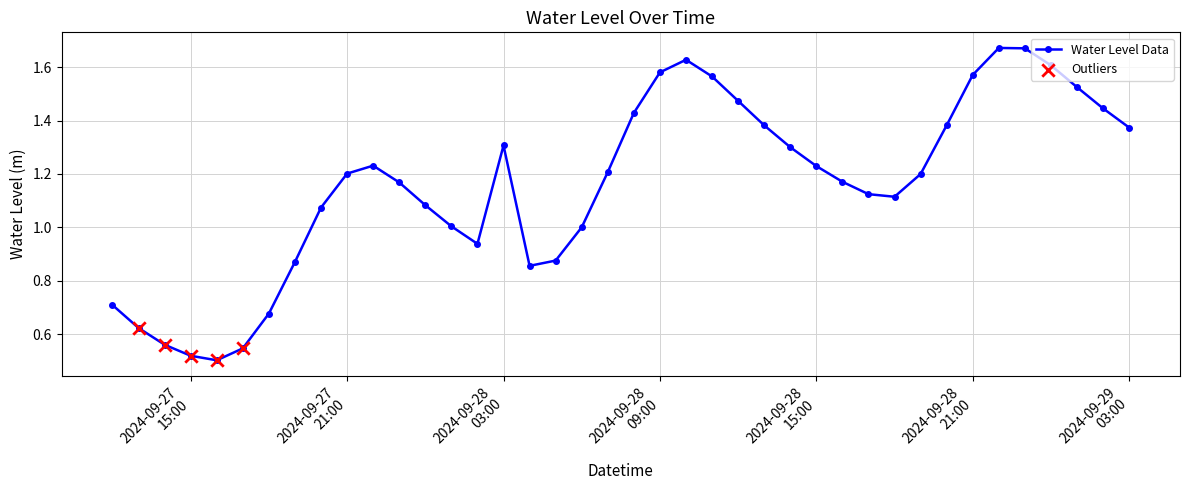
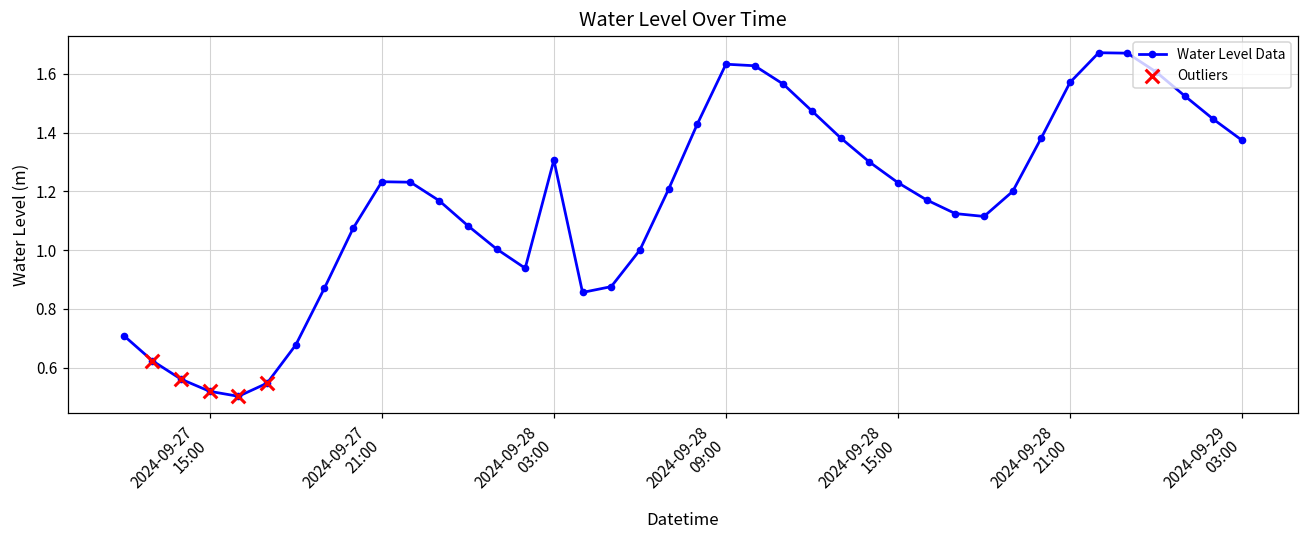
Water Level Data, 2024-09-27 21:00: 1.20 -> 1.23
Water Level Data, 2024-09-28 09:00: 1.58 -> 1.63
